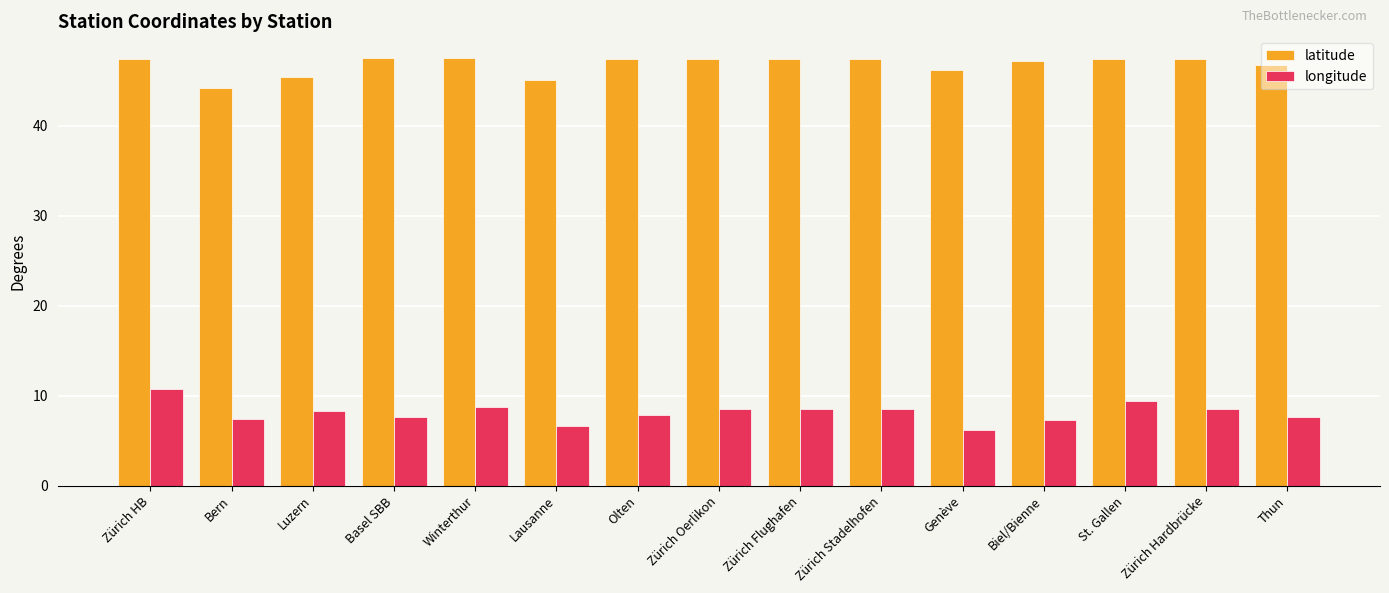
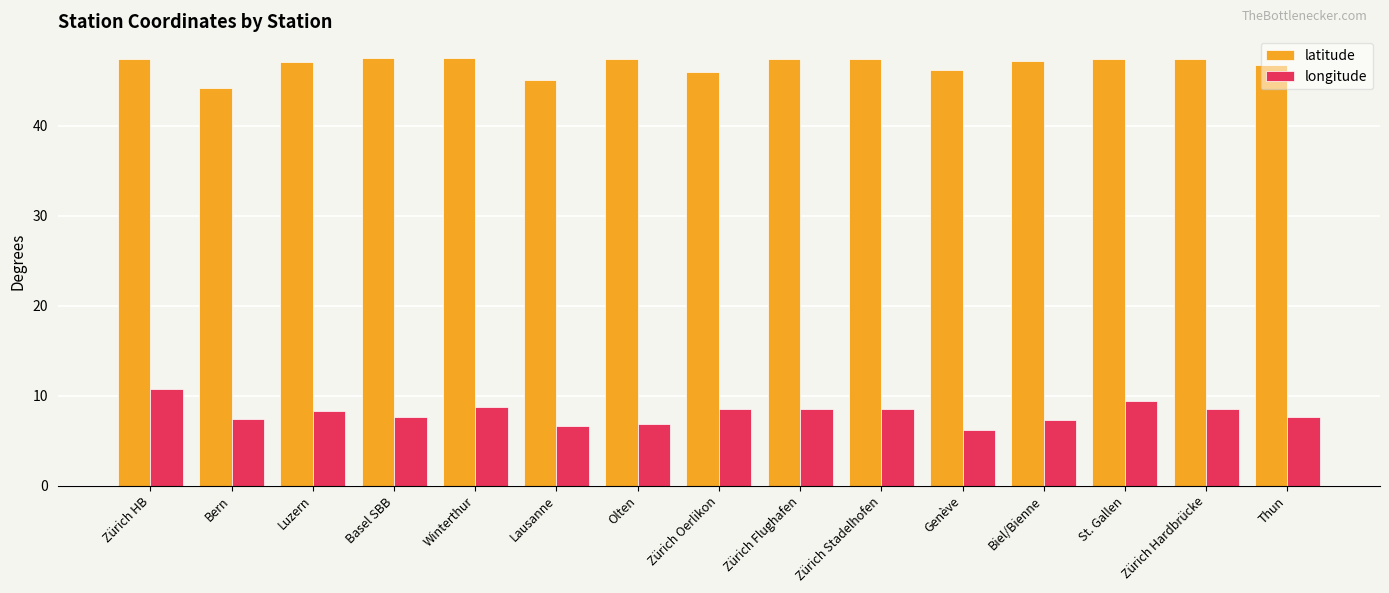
latitude, Luzern: 45 -> 47
longitude, Olten: 8 -> 7
latitude, Zürich Oerlikon: 47 -> 46
